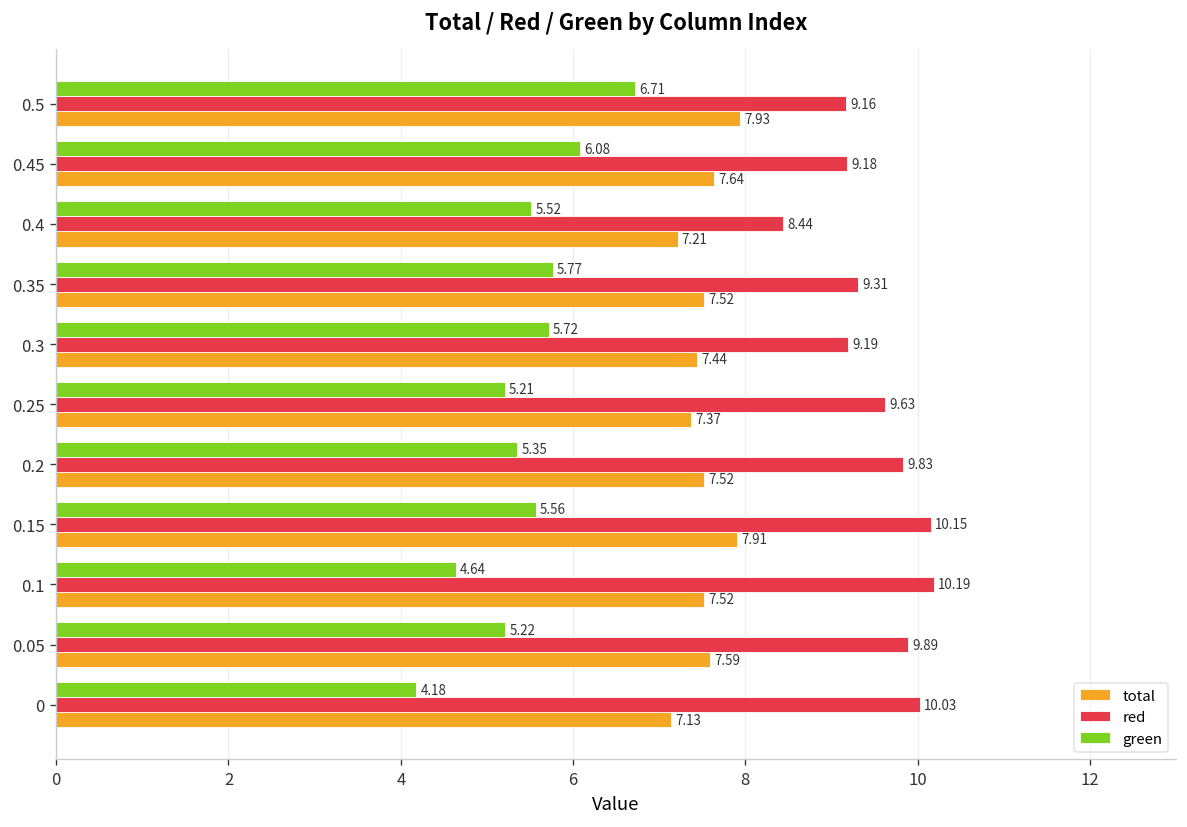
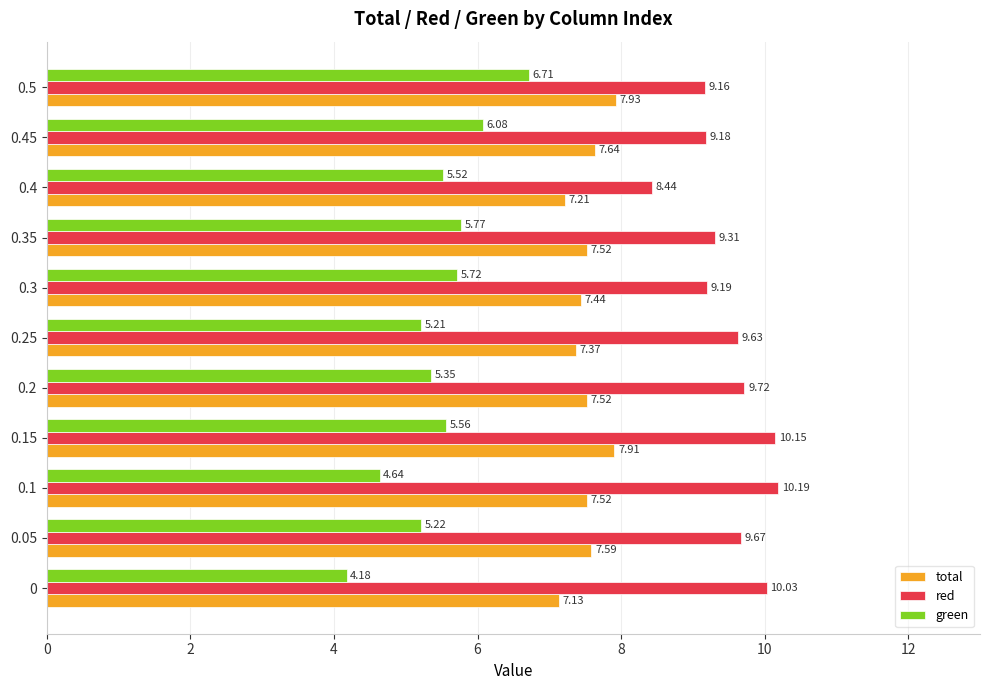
red, 0.2: 9.83 -> 9.72
red, 0.05: 9.89 -> 9.67
